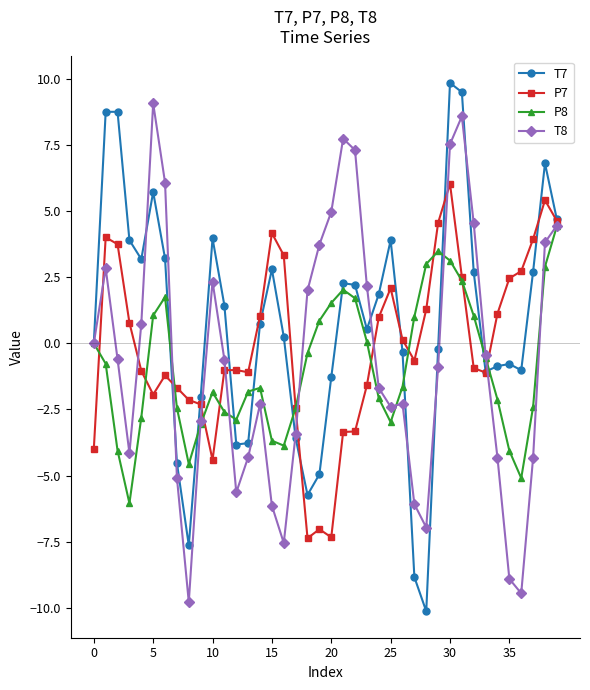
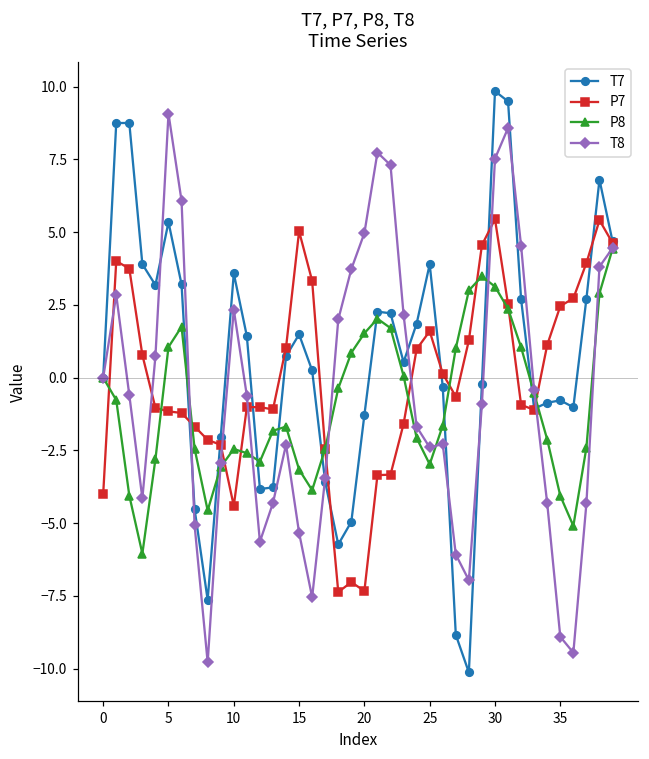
T7, 5: 5.7 -> 5.3
P7, 5: -1.9 -> -1.2
T7, 10: 4.0 -> 3.6
P8, 10: -1.8 -> -2.5
T7, 15: 2.8 -> 1.5
P7, 15: 4.2 -> 5.0
P8, 15: -3.7 -> -3.2
T8, 15: -6.1 -> -5.3
P7, 25: 2.1 -> 1.6
P7, 30: 6.0 -> 5.4
